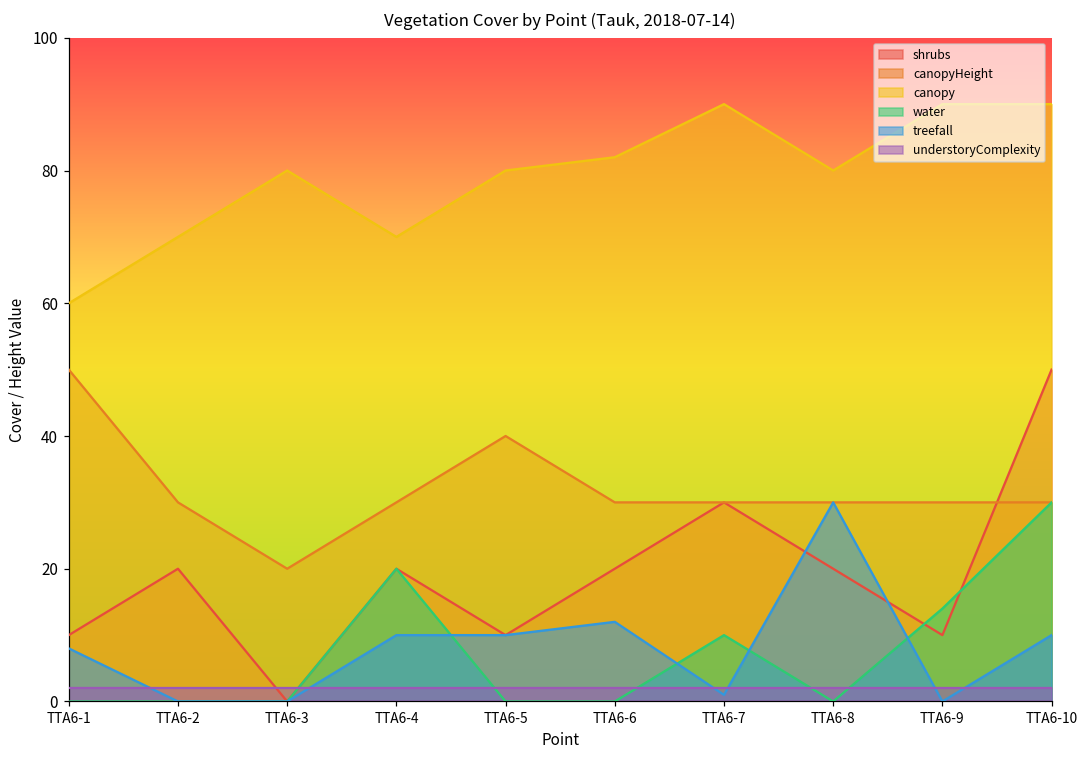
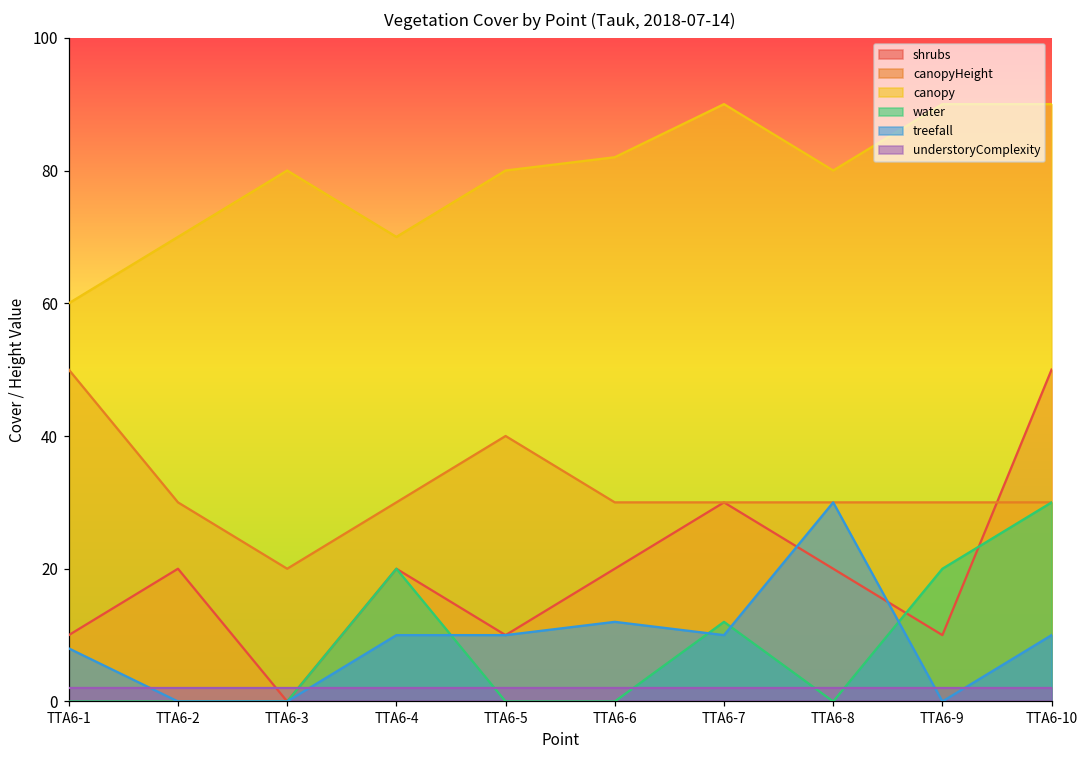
water, TTA6-7: 10 -> 12
treefall, TTA6-7: 1 -> 10
water, TTA6-9: 14 -> 20
